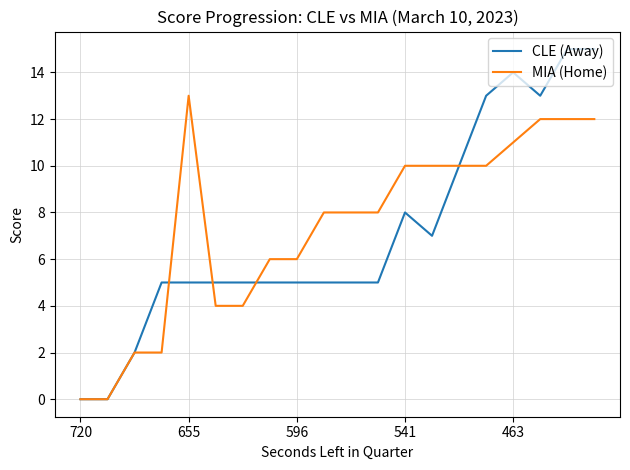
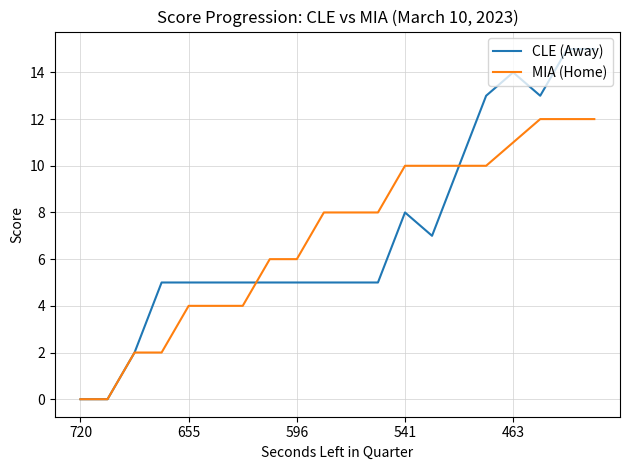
MIA (Home), 655: 13 -> 4
